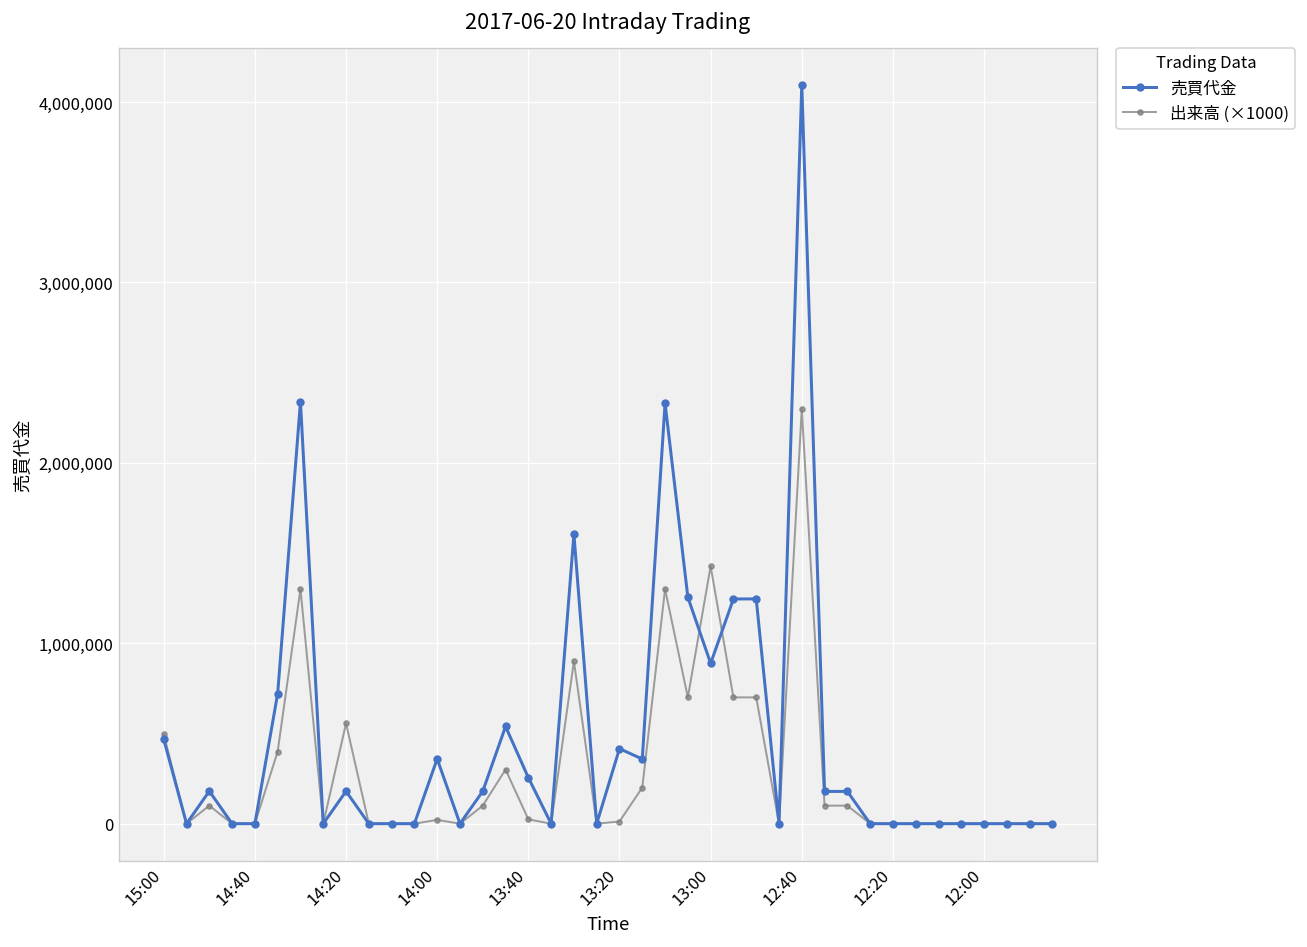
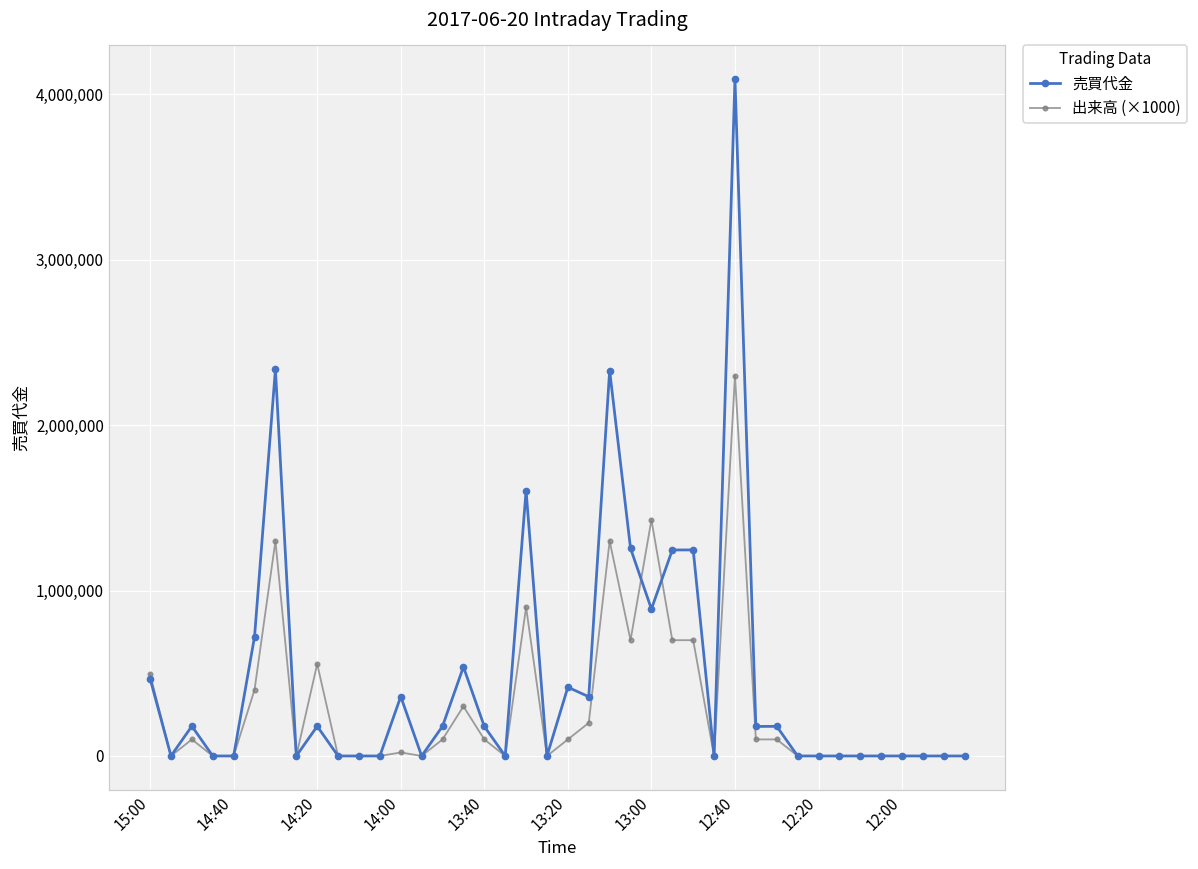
売買代金, 13:40: 260,000 -> 180,000
出来高 (×1000), 13:40: 20,000 -> 100,000
出来高 (×1000), 13:20: 10,000 -> 100,000
